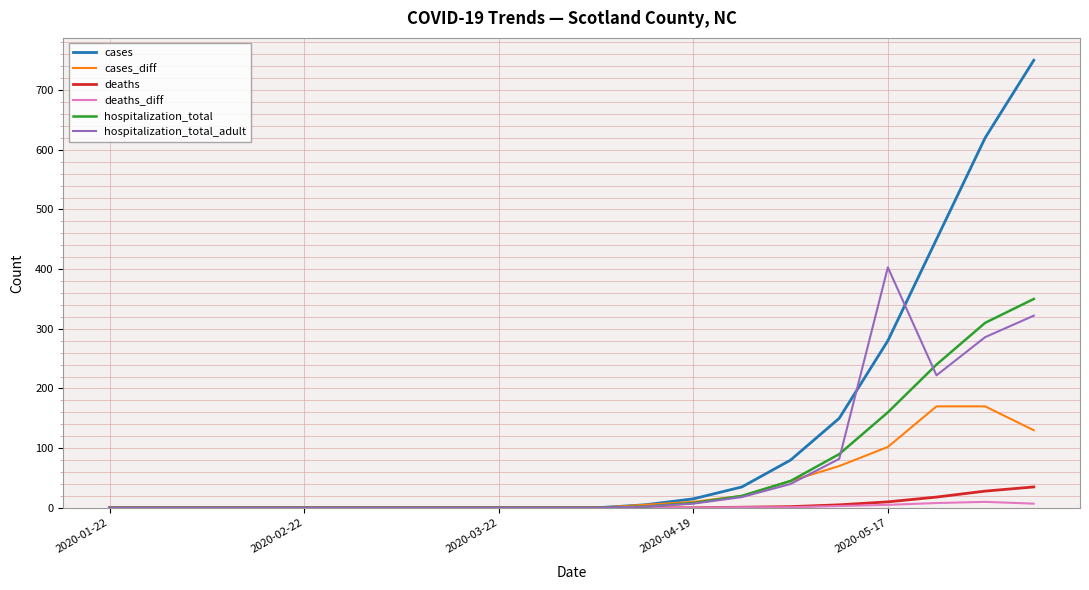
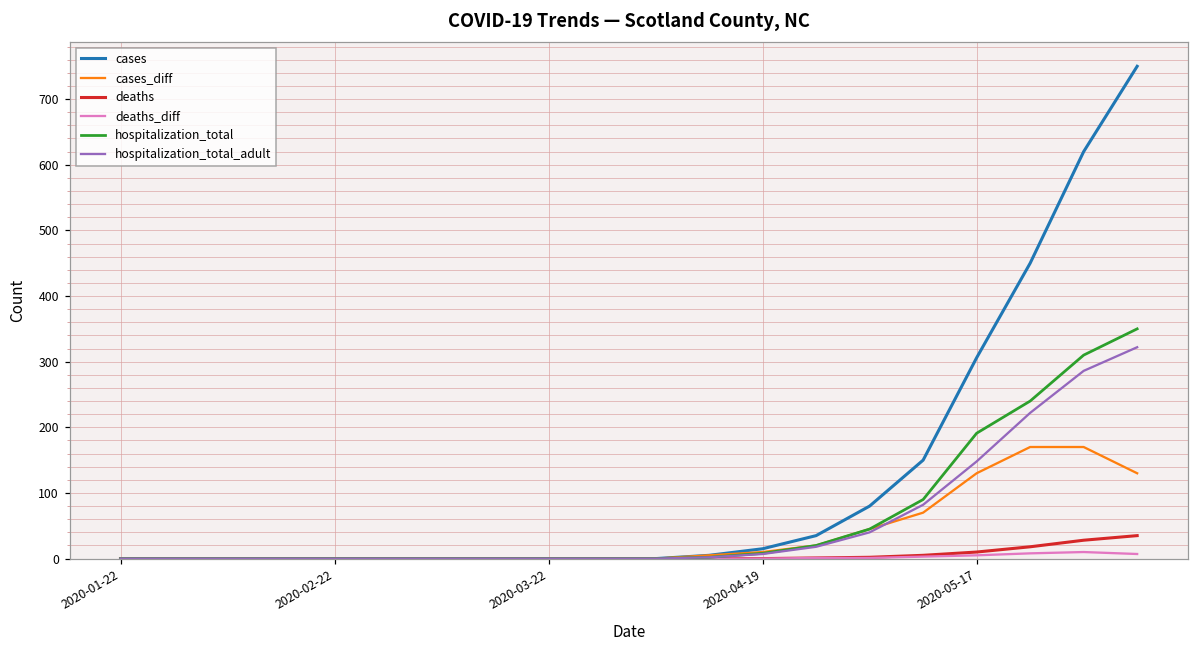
cases, 2020-05-17: 280 -> 310
cases_diff, 2020-05-17: 100 -> 130
hospitalization_total, 2020-05-17: 160 -> 190
hospitalization_total_adult, 2020-05-17: 400 -> 150
